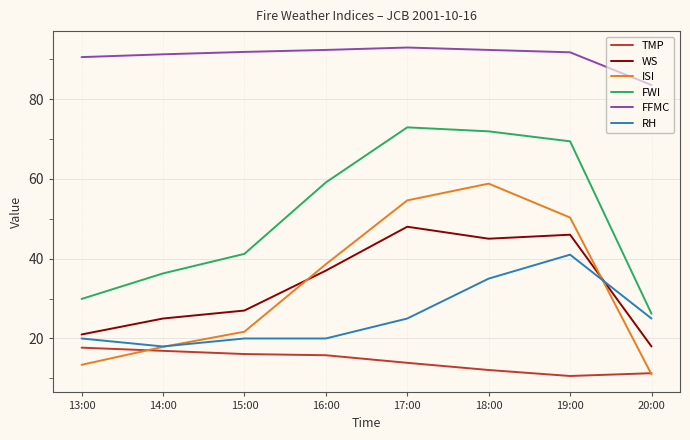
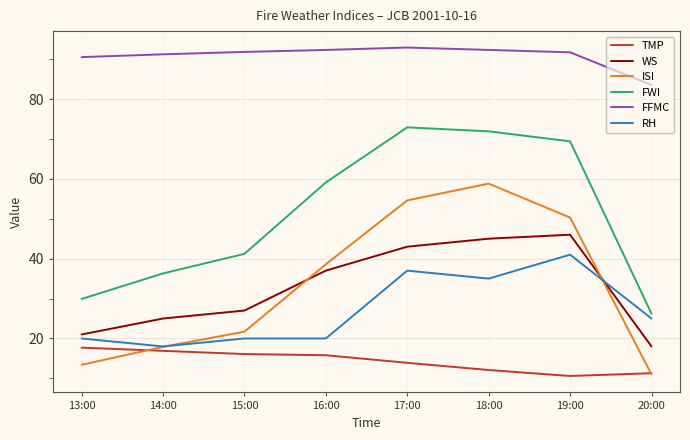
WS, 17:00: 48 -> 43
RH, 17:00: 25 -> 37
